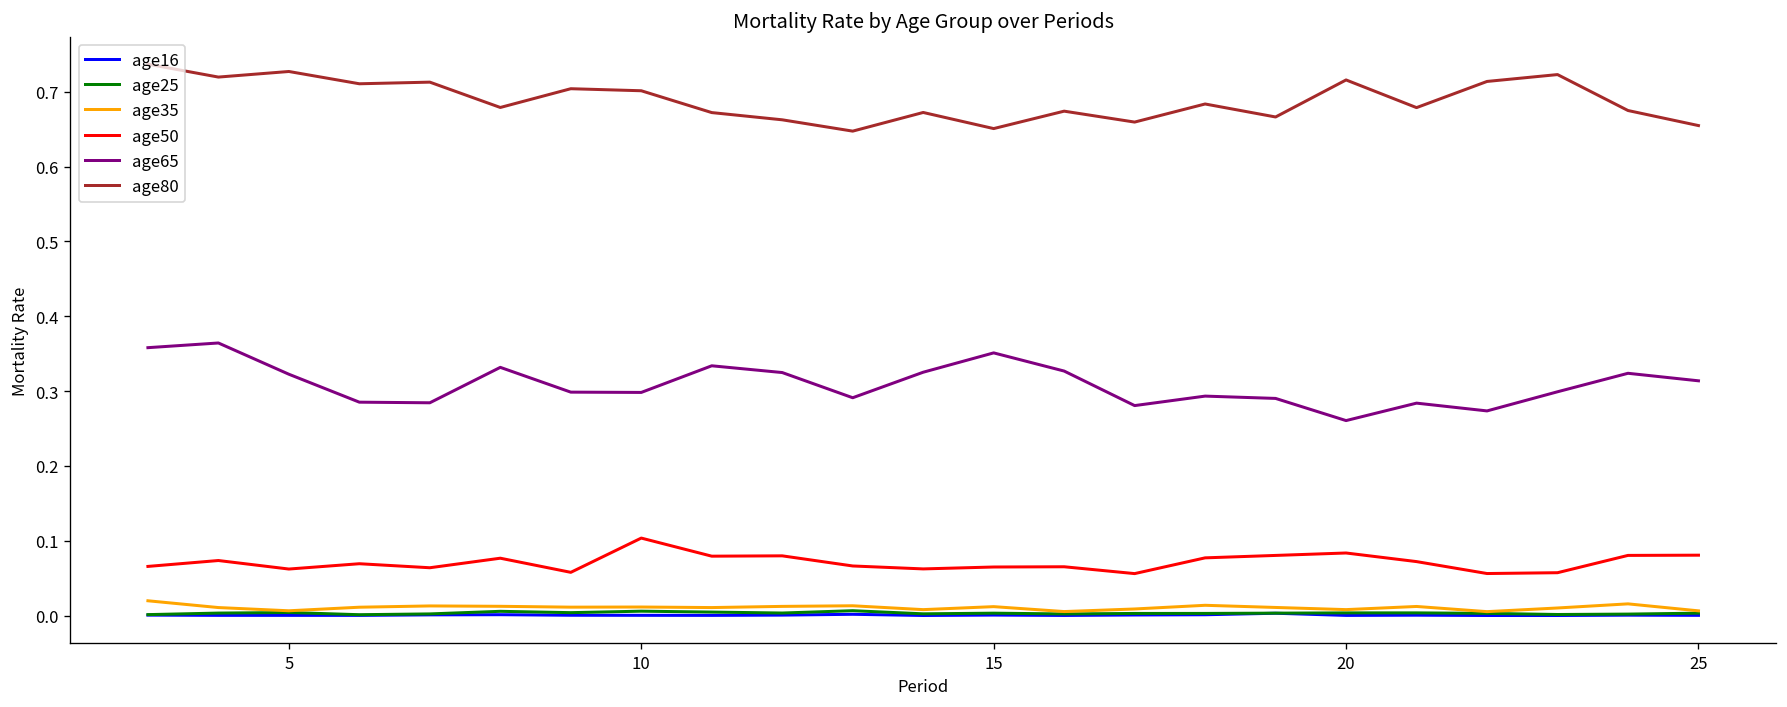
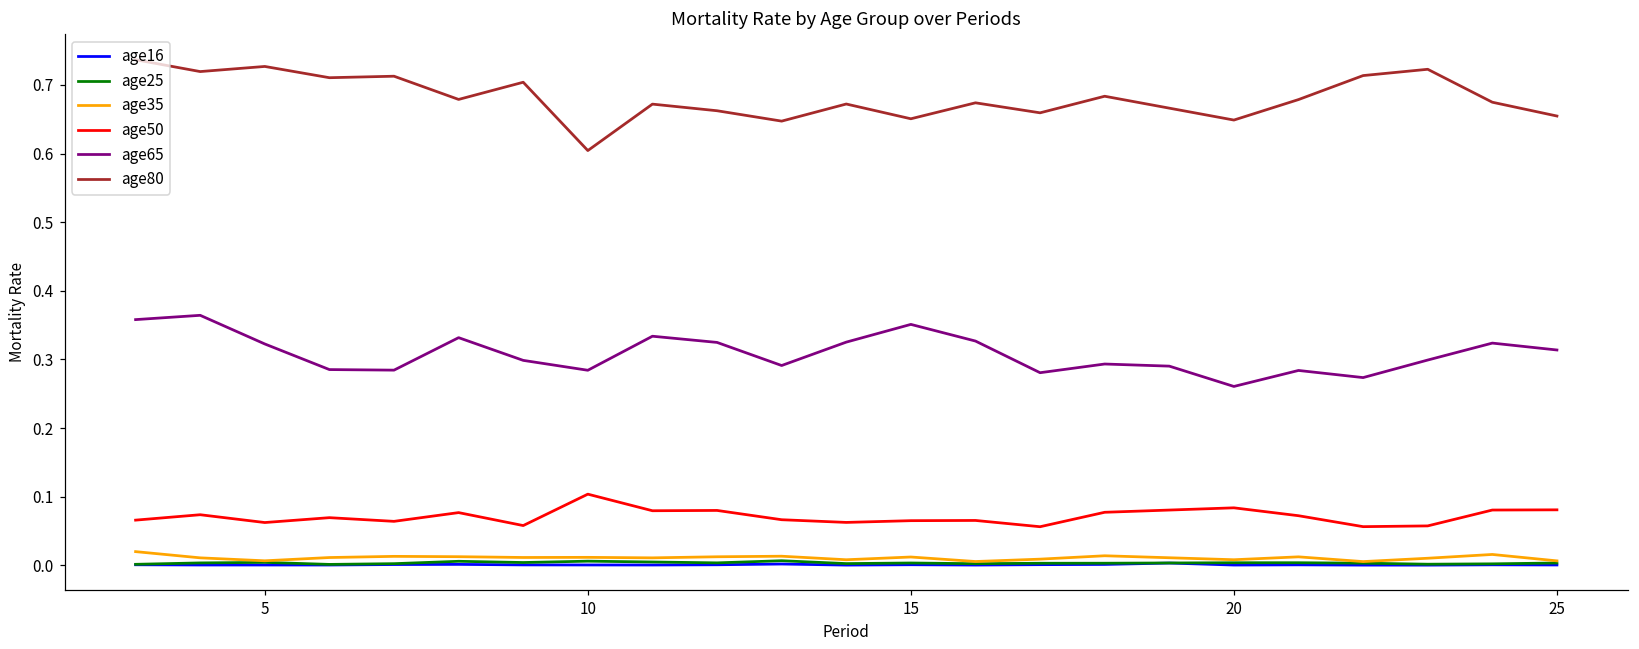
age65, 10: 0.30 -> 0.28
age80, 10: 0.70 -> 0.60
age80, 20: 0.72 -> 0.65
